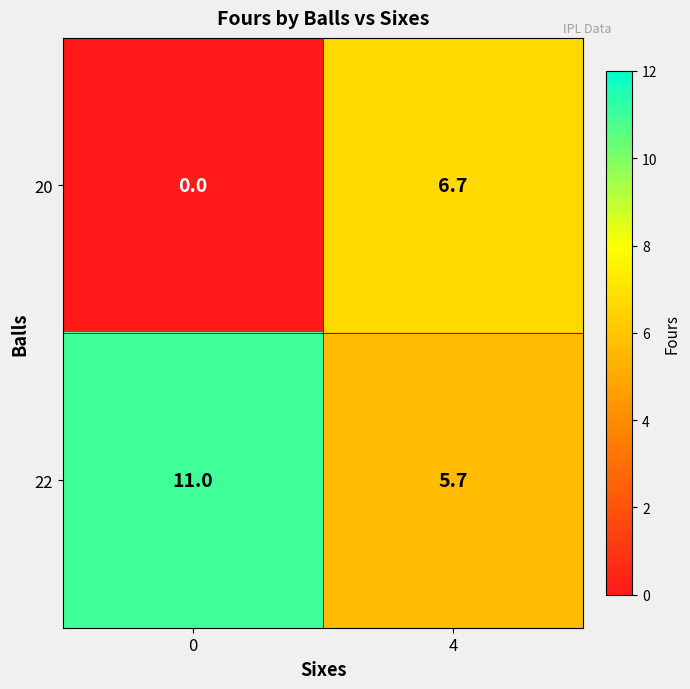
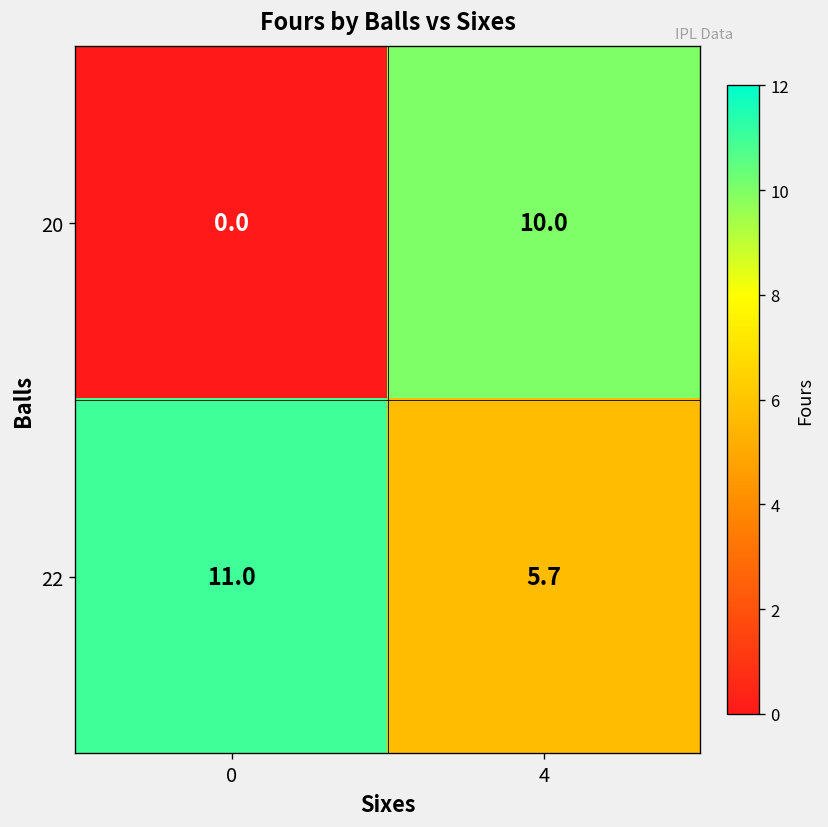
20, 4: 6.7 -> 10.0
